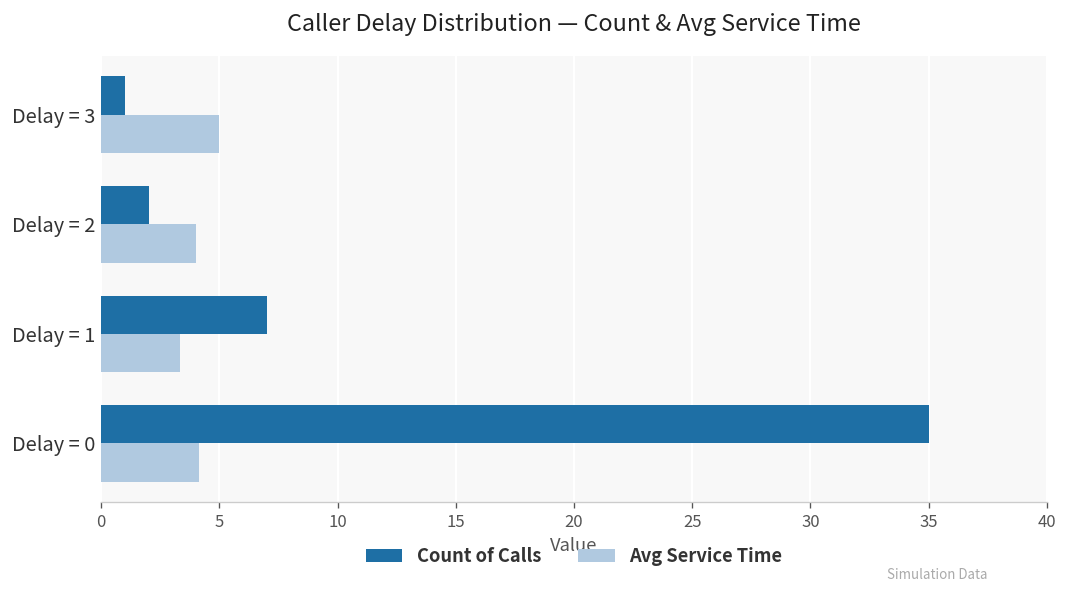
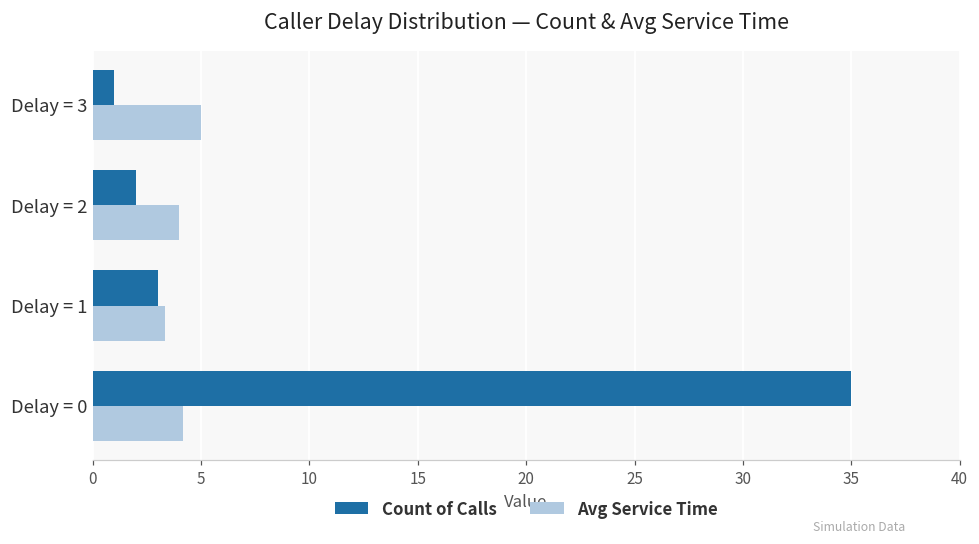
Count of Calls, Delay = 1: 7 -> 3
